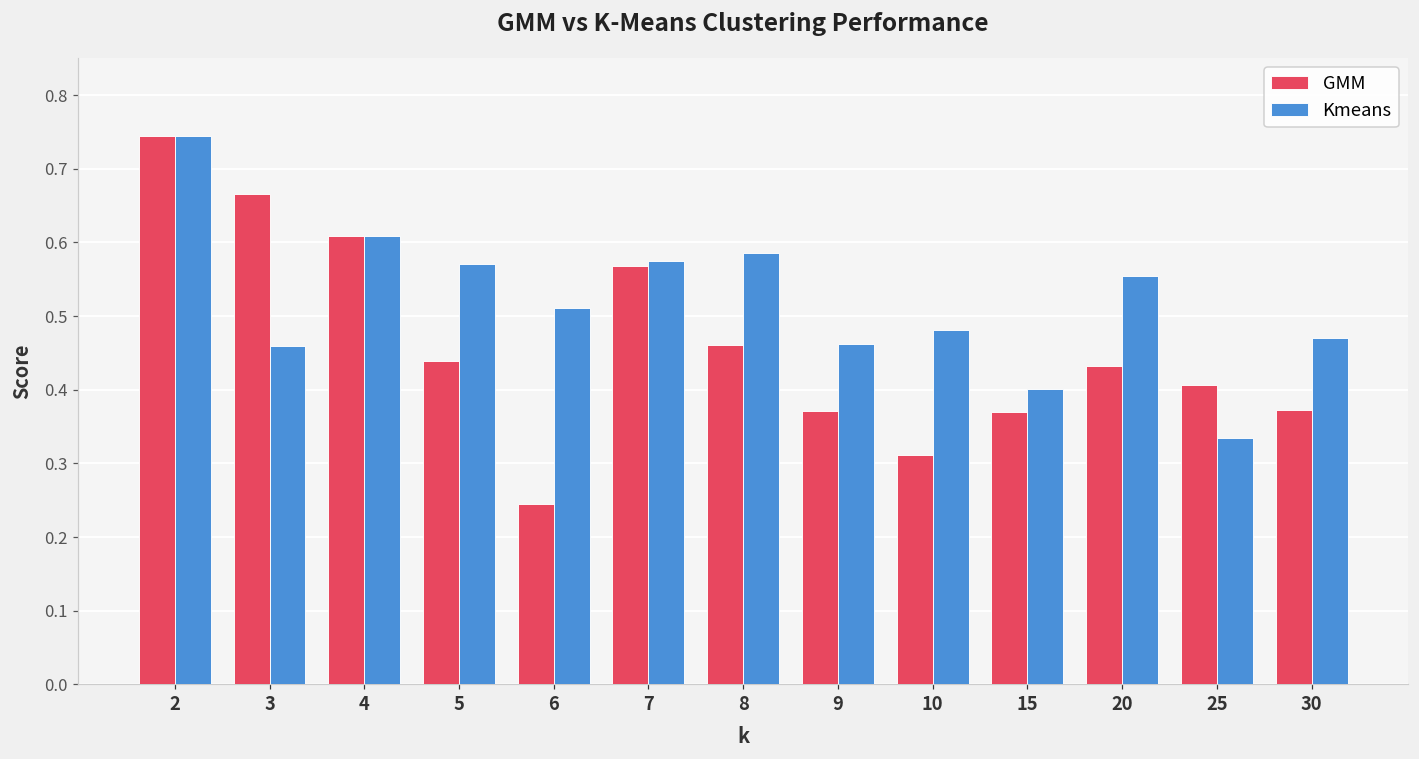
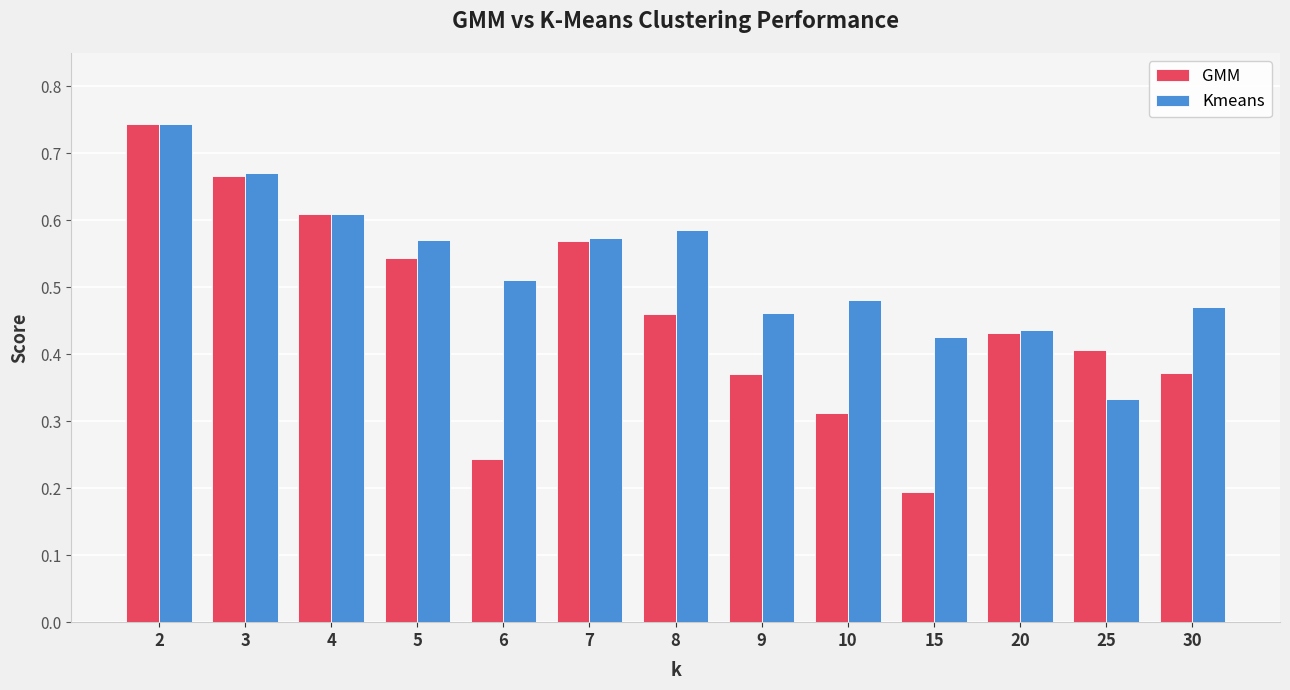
Kmeans, 3: 0.46 -> 0.67
GMM, 5: 0.44 -> 0.54
GMM, 15: 0.37 -> 0.20
Kmeans, 15: 0.40 -> 0.43
Kmeans, 20: 0.55 -> 0.44
